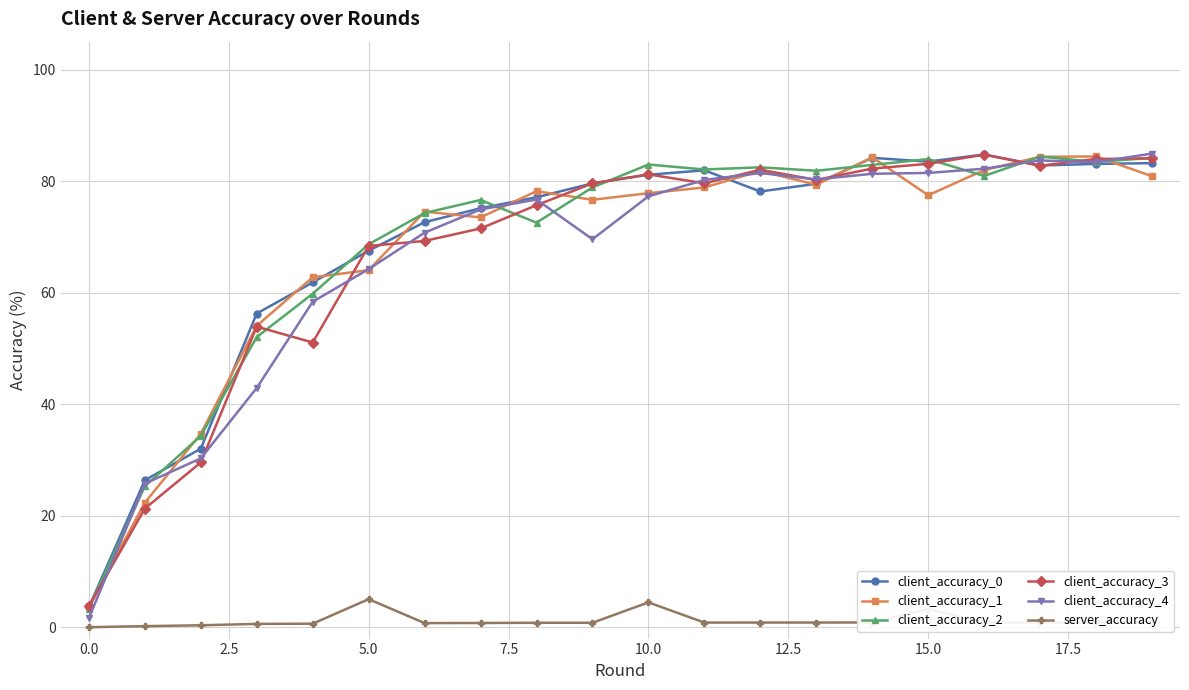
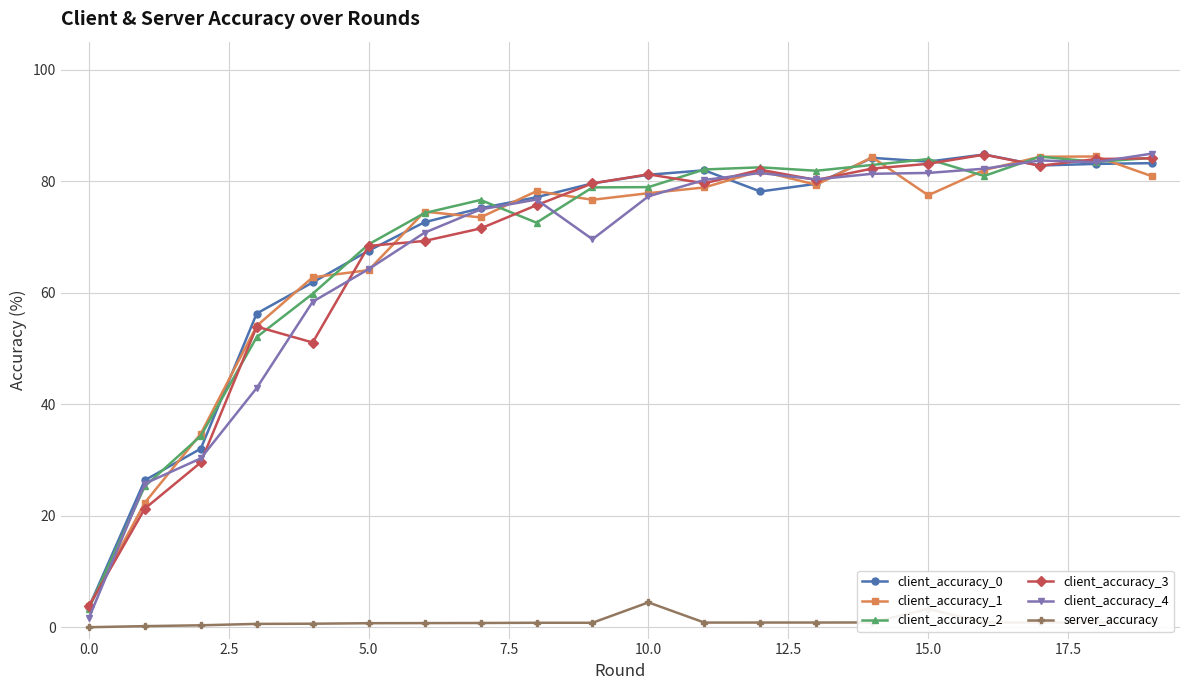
server_accuracy, 5.0: 5 -> 1
client_accuracy_2, 10.0: 83 -> 79
